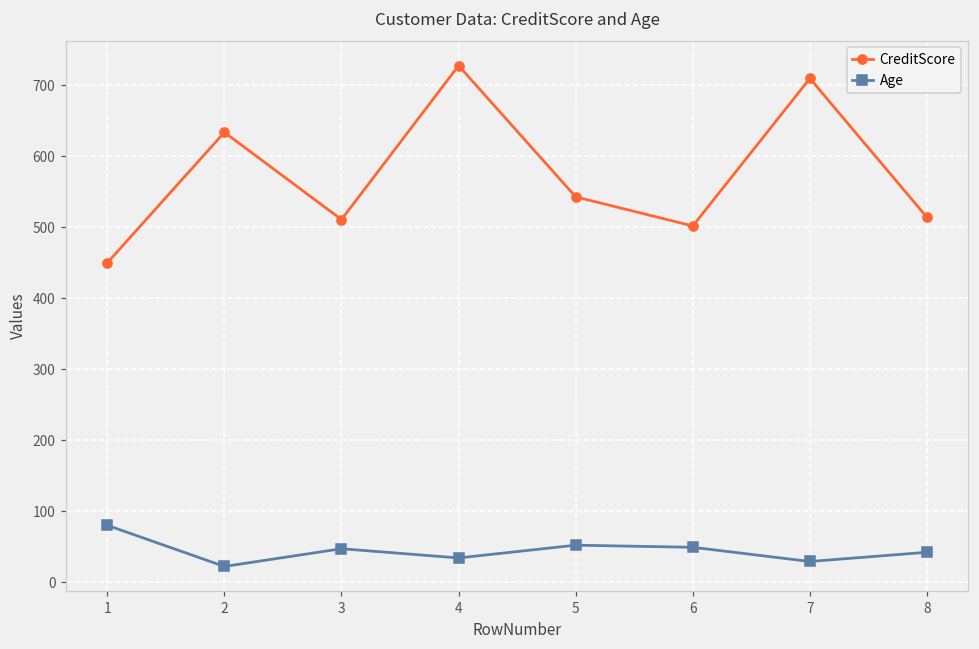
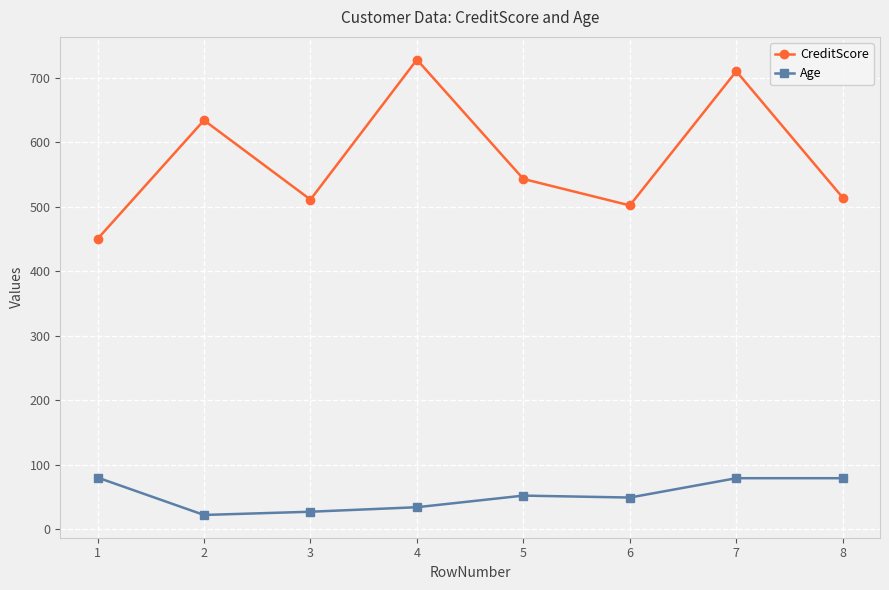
Age, 3: 50 -> 30
Age, 7: 30 -> 80
Age, 8: 40 -> 80
